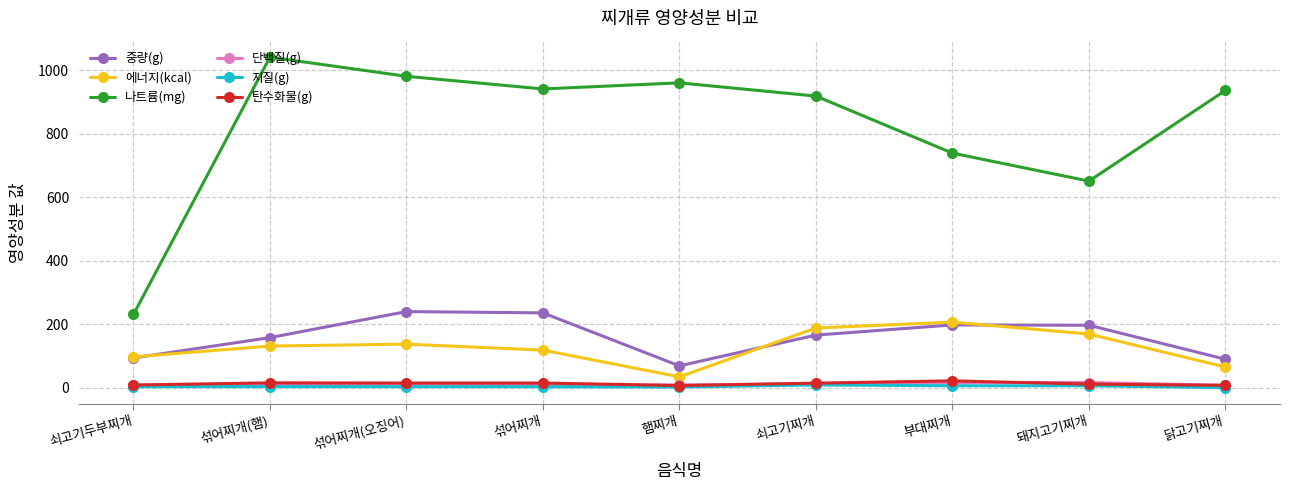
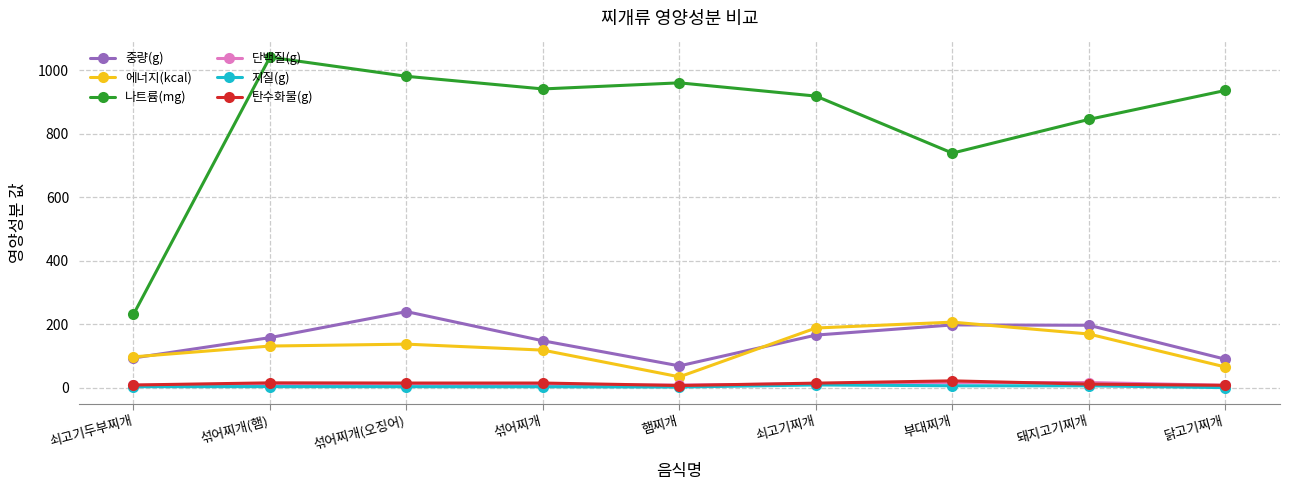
중량(g), 섞어찌개: 240 -> 150
나트륨(mg), 돼지고기찌개: 650 -> 850
